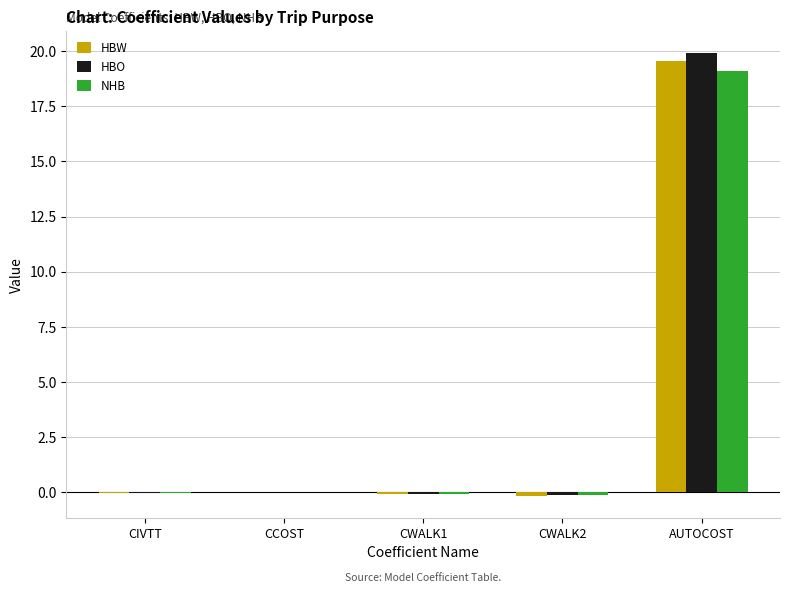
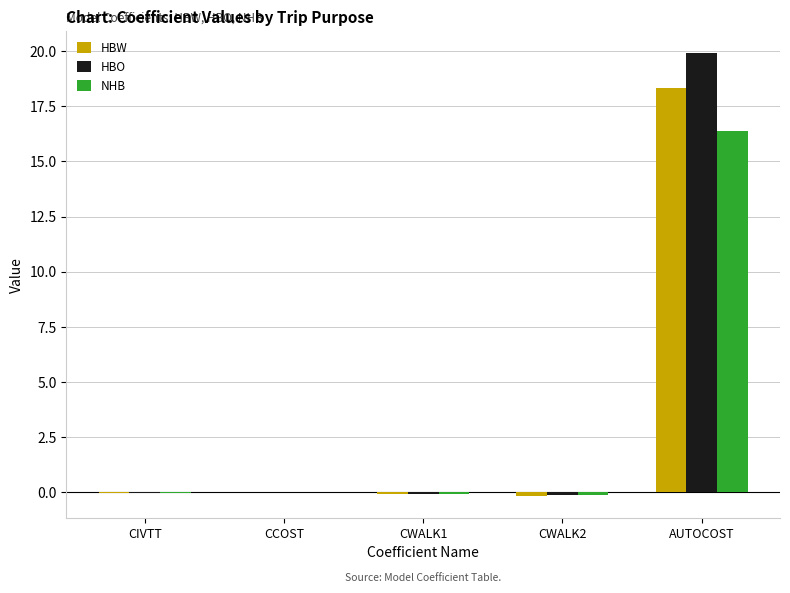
HBW, AUTOCOST: 19.6 -> 18.3
NHB, AUTOCOST: 19.1 -> 16.4
